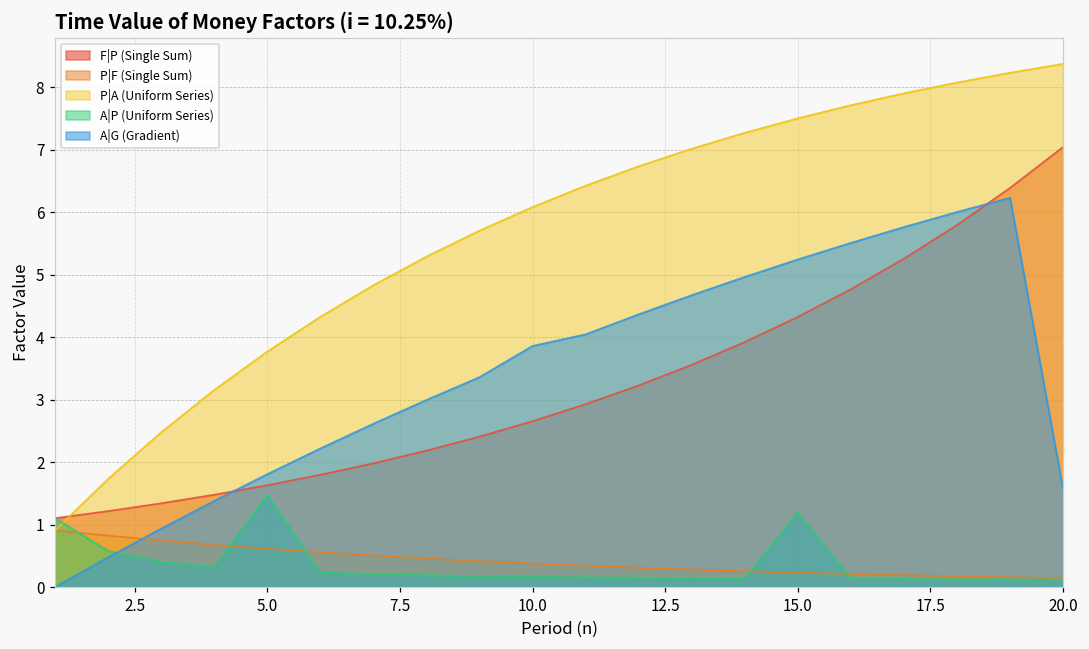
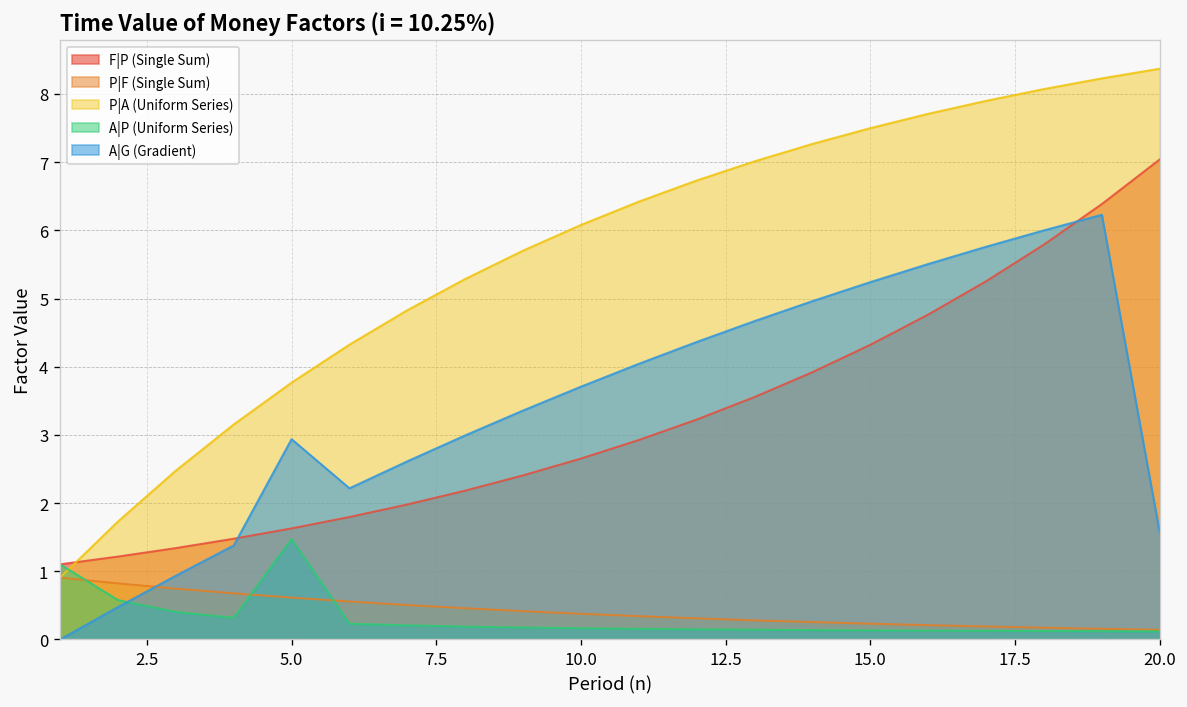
A|G (Gradient), 5.0: 1.8 -> 2.9
A|G (Gradient), 10.0: 3.9 -> 3.7
A|P (Uniform Series), 15.0: 1.2 -> 0.1
